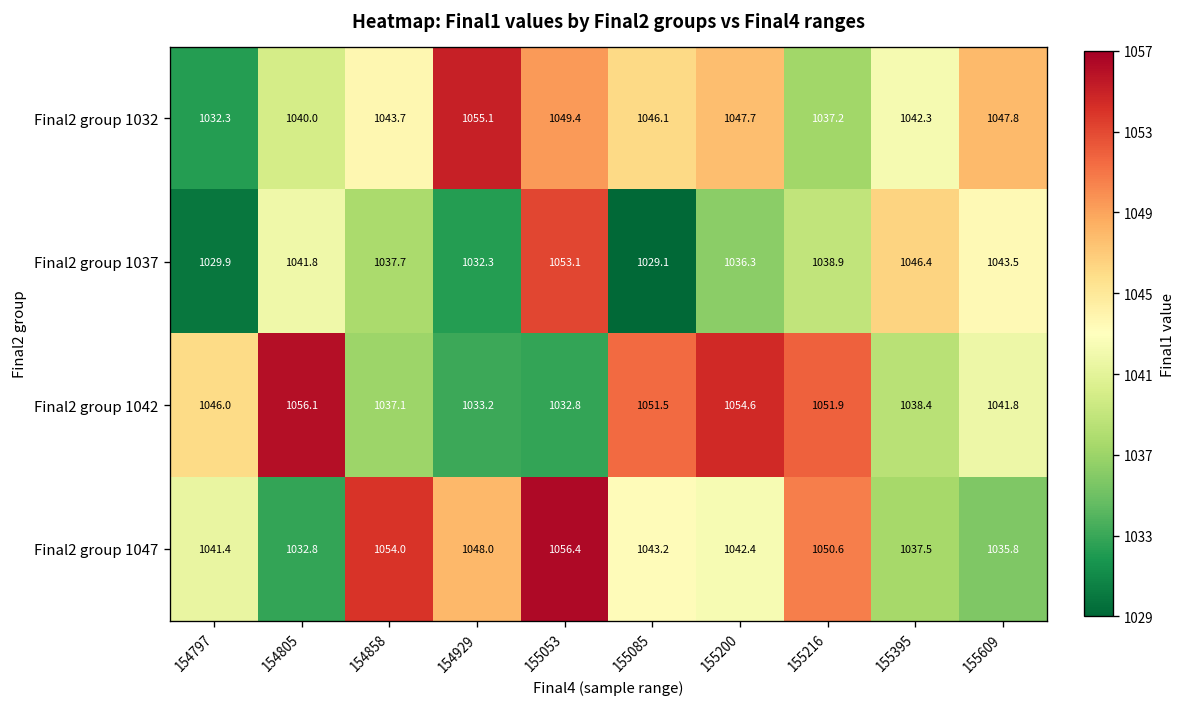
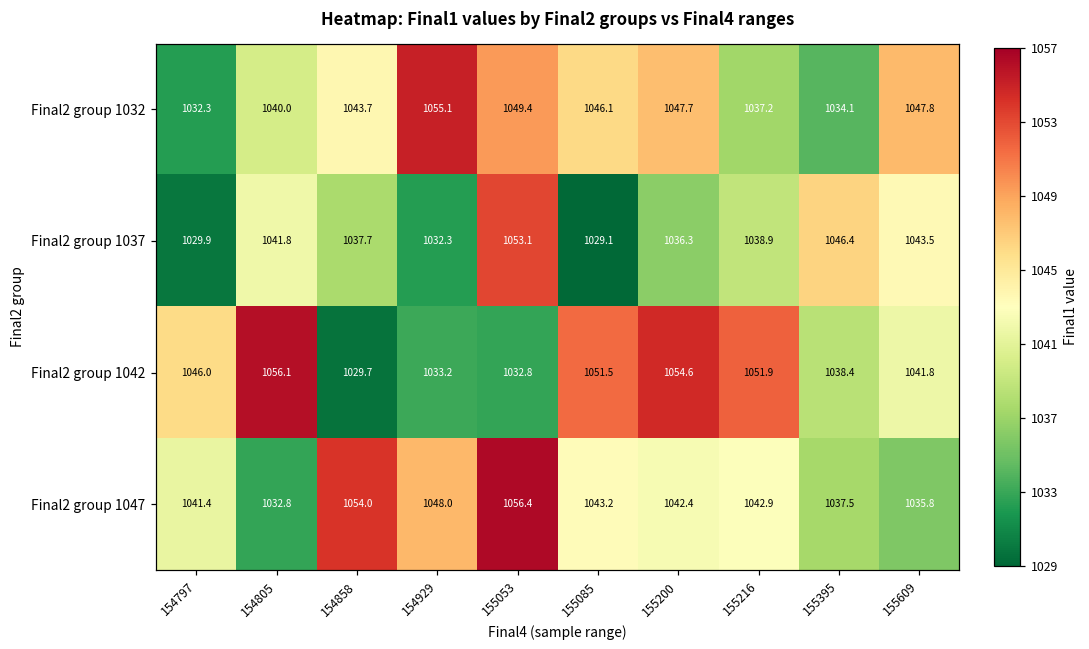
Final2 group 1032, 155395: 1042.3 -> 1034.1
Final2 group 1042, 154858: 1037.1 -> 1029.7
Final2 group 1047, 155216: 1050.6 -> 1042.9
